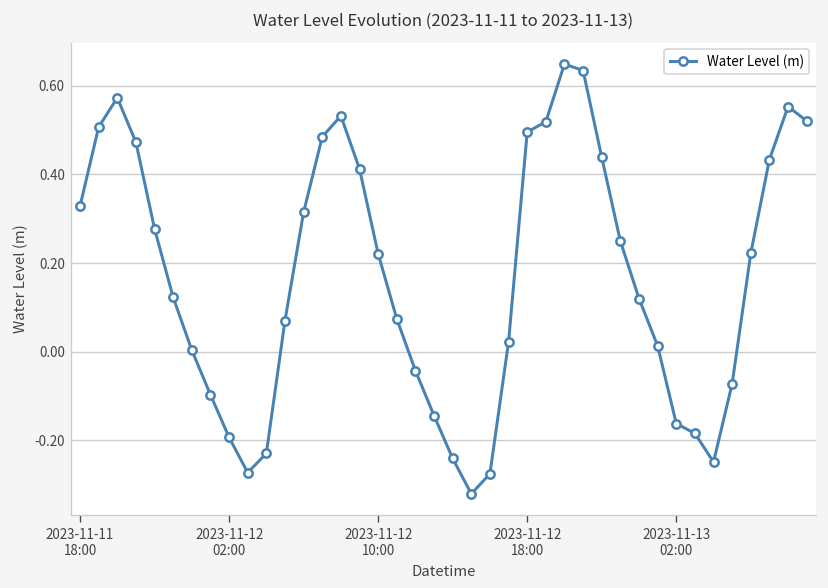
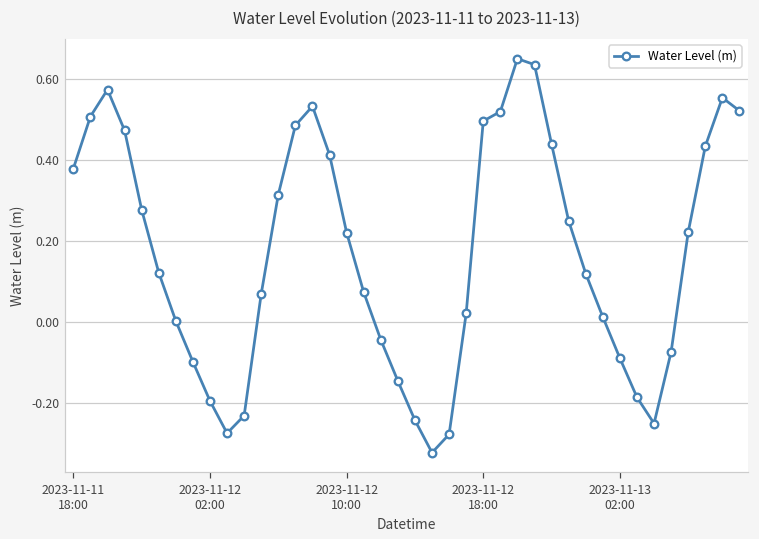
2023-11-11 18:00: 0.33 -> 0.38
2023-11-13 02:00: -0.16 -> -0.09
